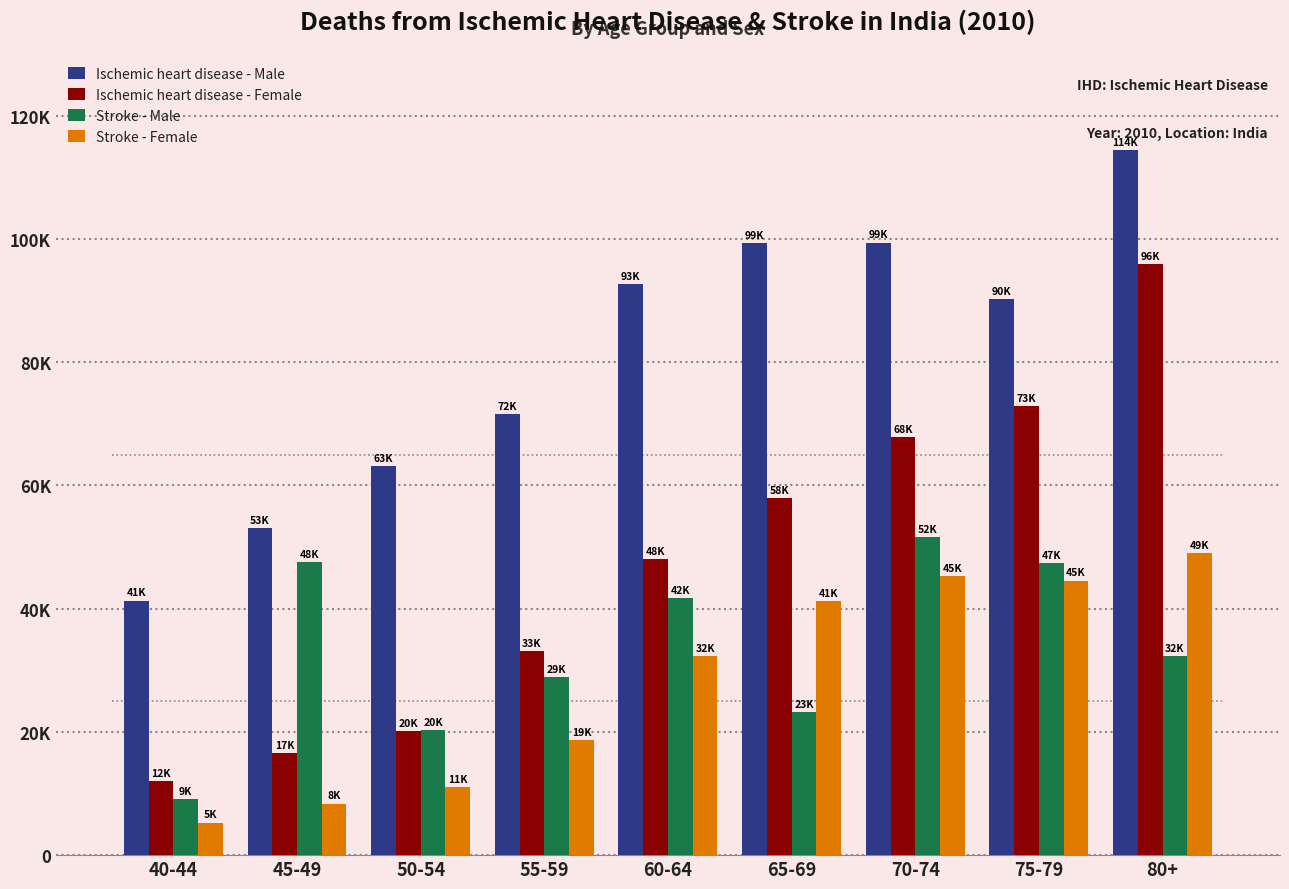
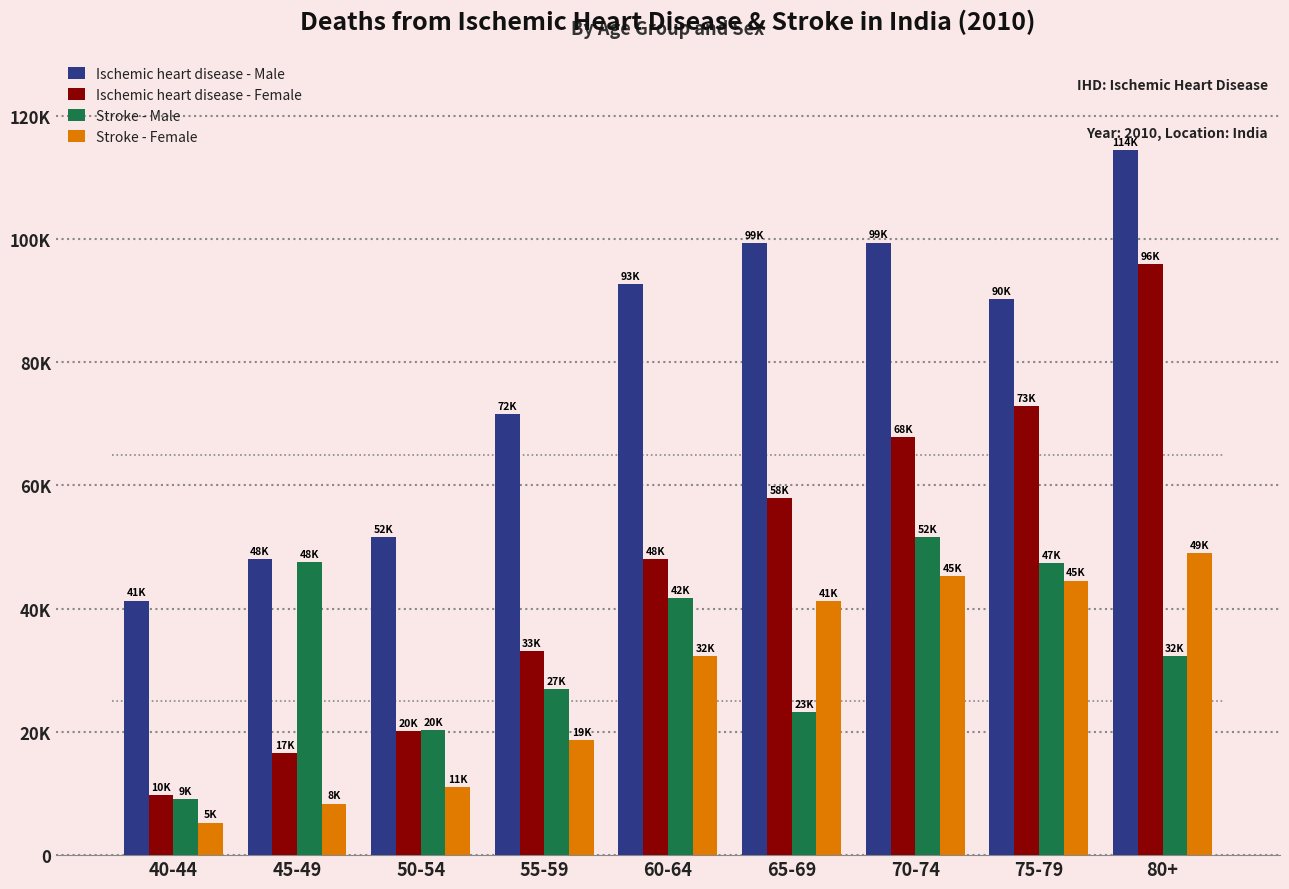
Ischemic heart disease - Female, 40-44: 12K -> 10K
Ischemic heart disease - Male, 45-49: 53K -> 48K
Ischemic heart disease - Male, 50-54: 63K -> 52K
Stroke - Male, 55-59: 29K -> 27K
